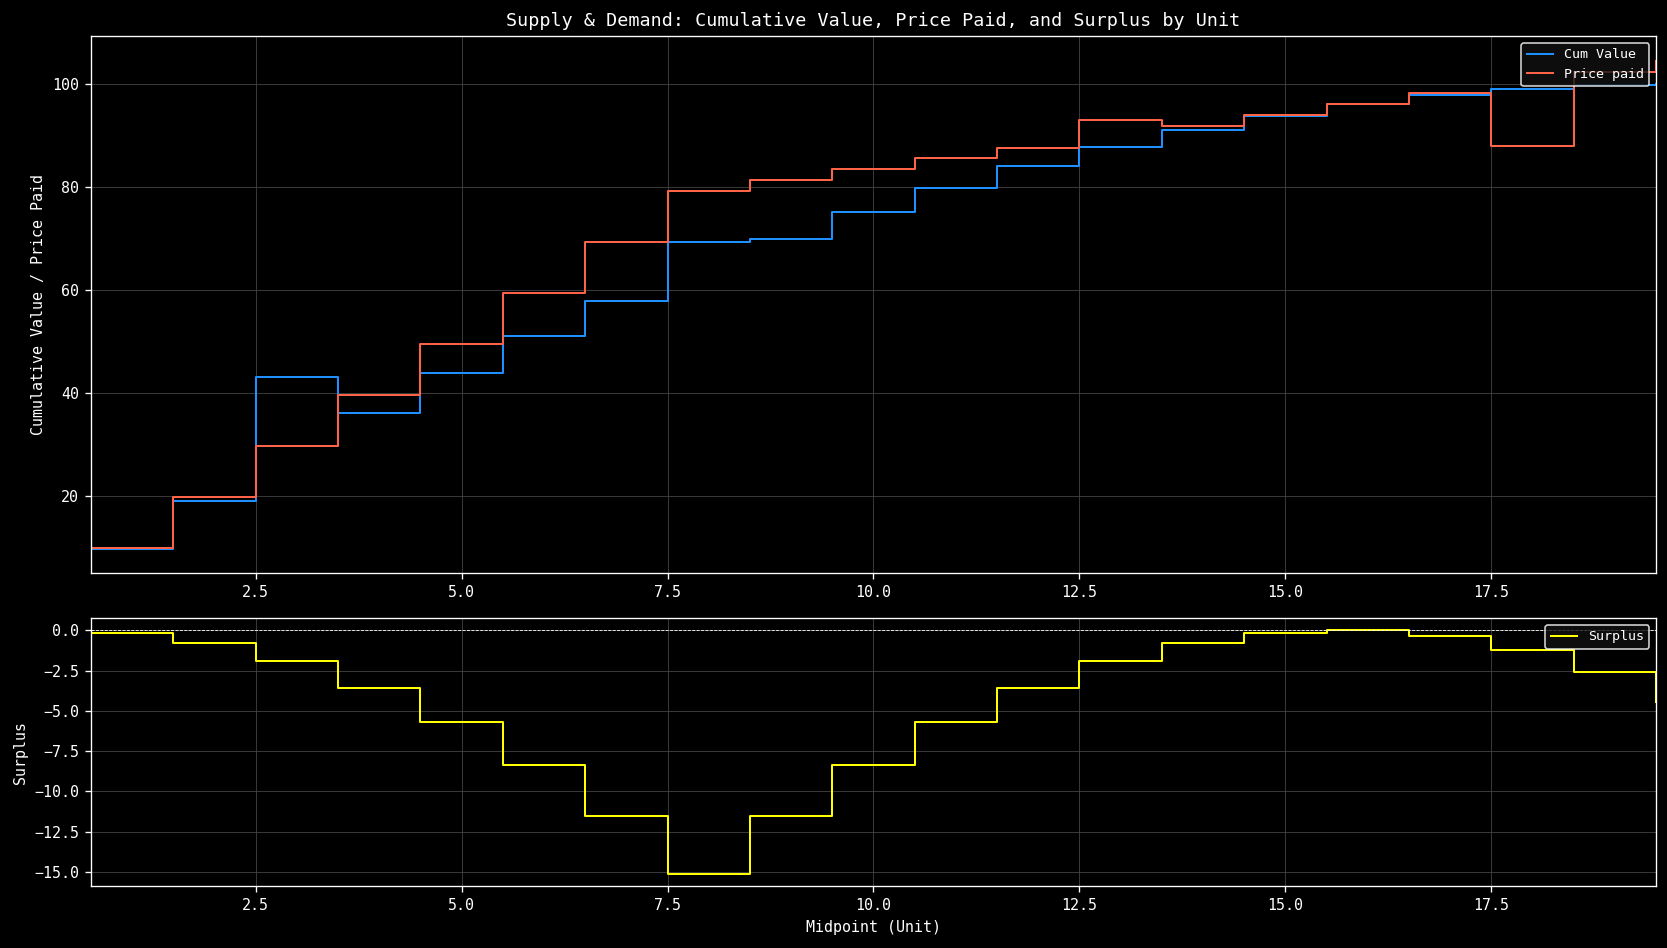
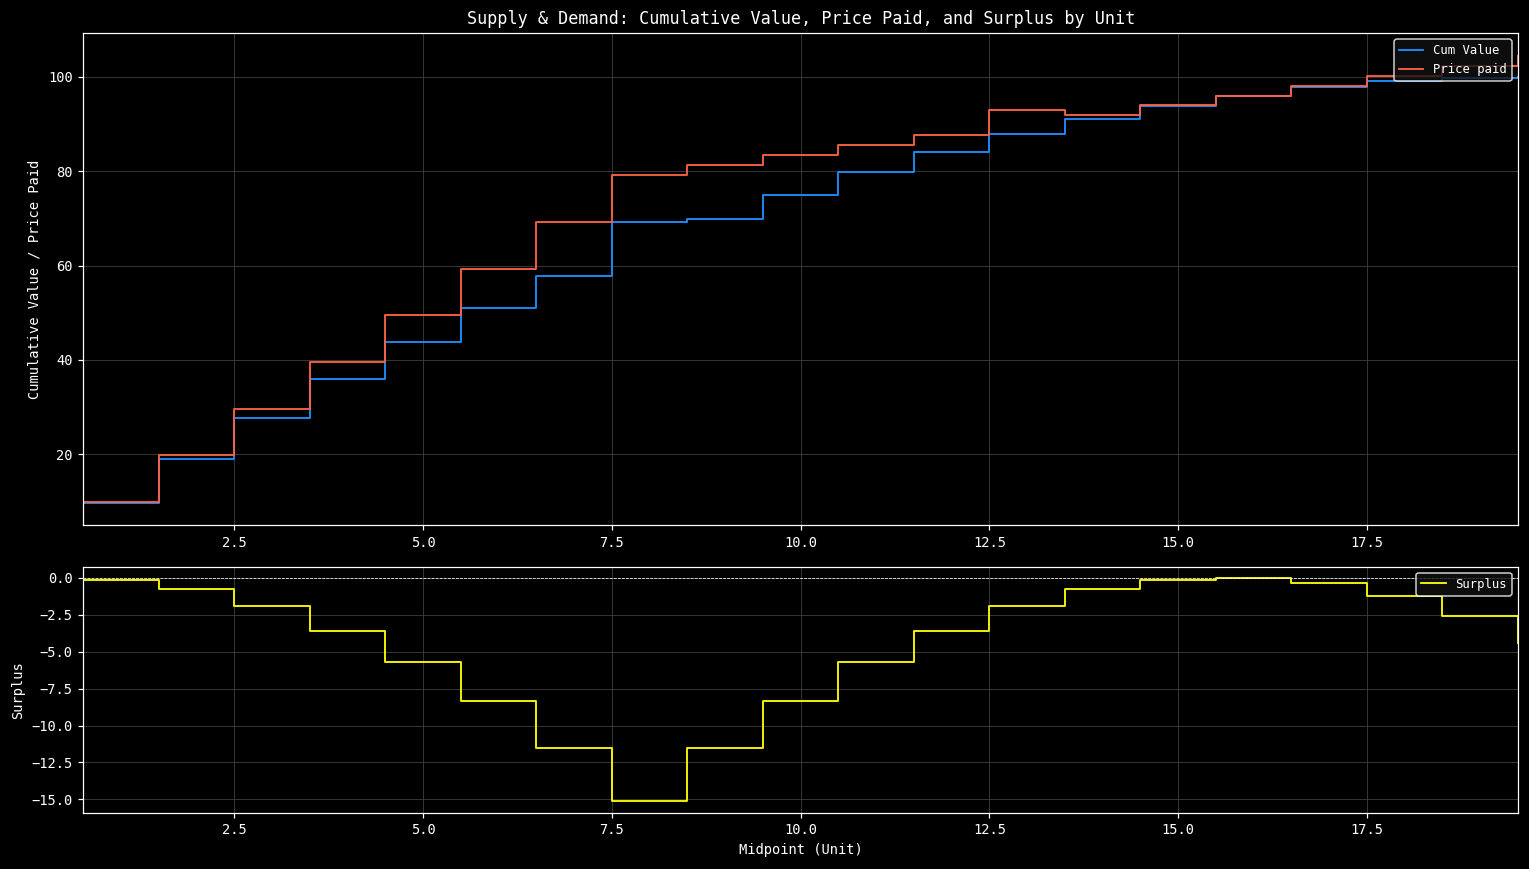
Supply & Demand: Cumulative Value, Price Paid, and Surplus by Unit, Cum Value, 2.5: 43 -> 28
Supply & Demand: Cumulative Value, Price Paid, and Surplus by Unit, Price paid, 17.5: 88 -> 100
